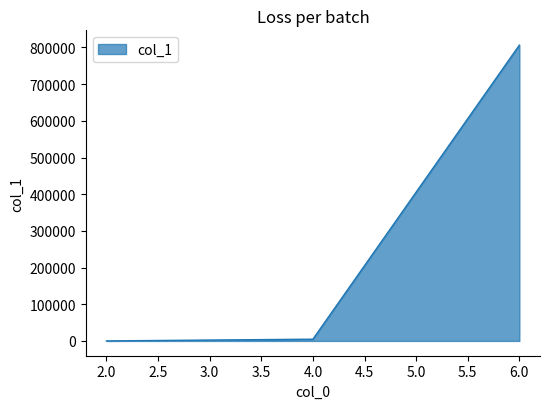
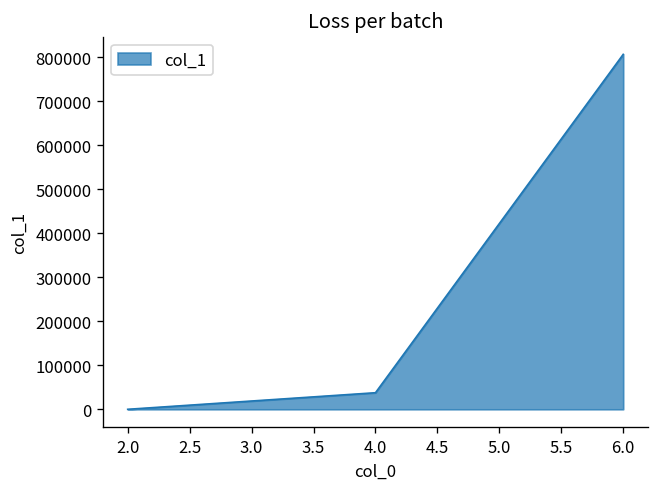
4.0: 0 -> 40000
